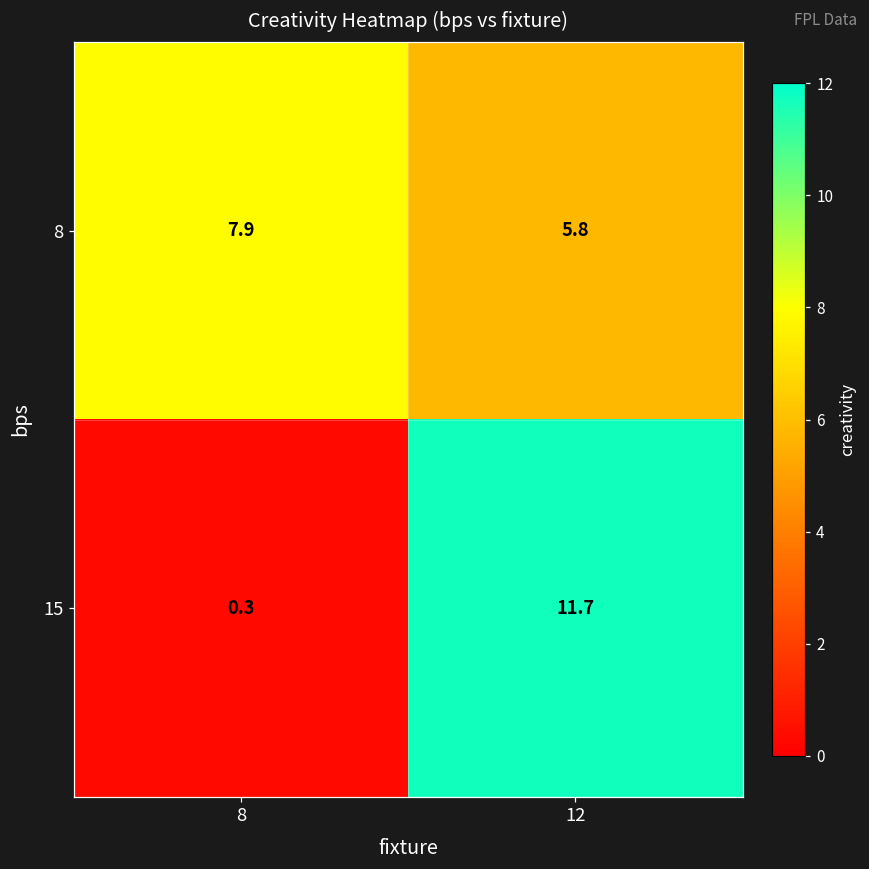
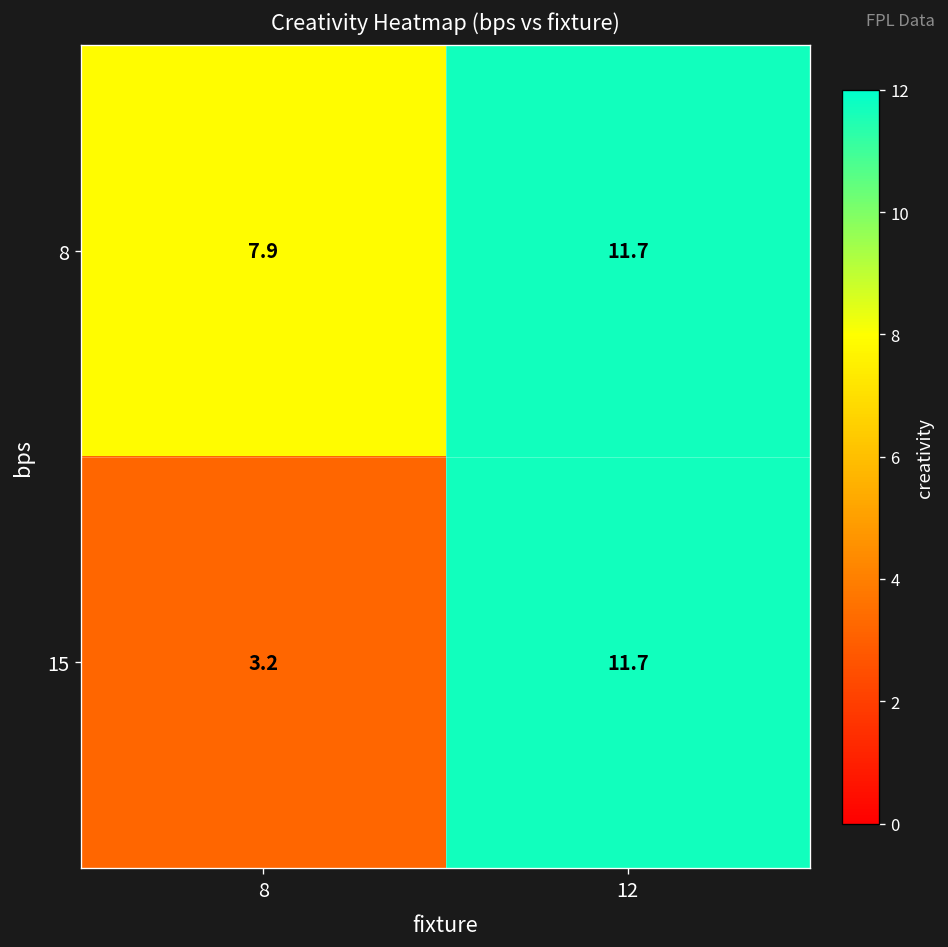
8, 12: 5.8 -> 11.7
15, 8: 0.3 -> 3.2
